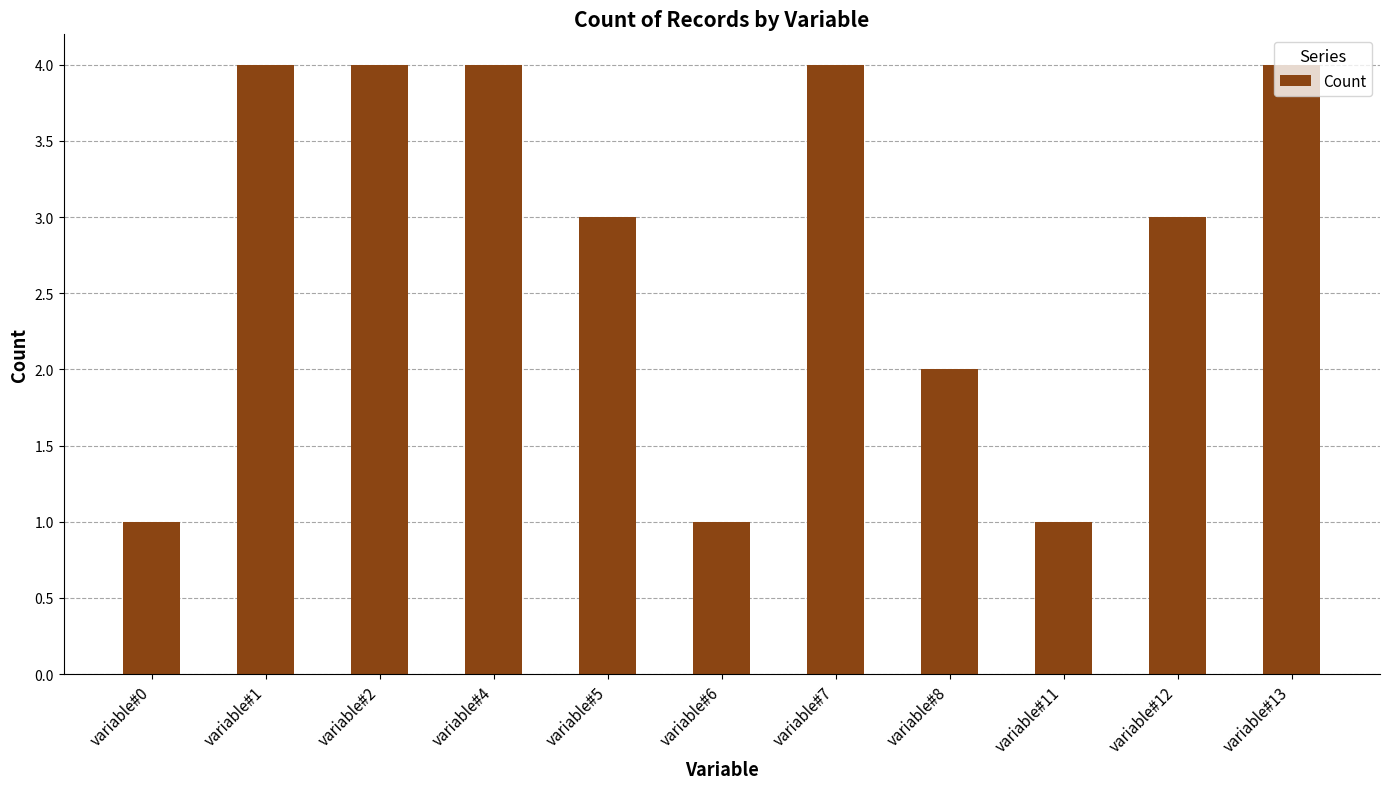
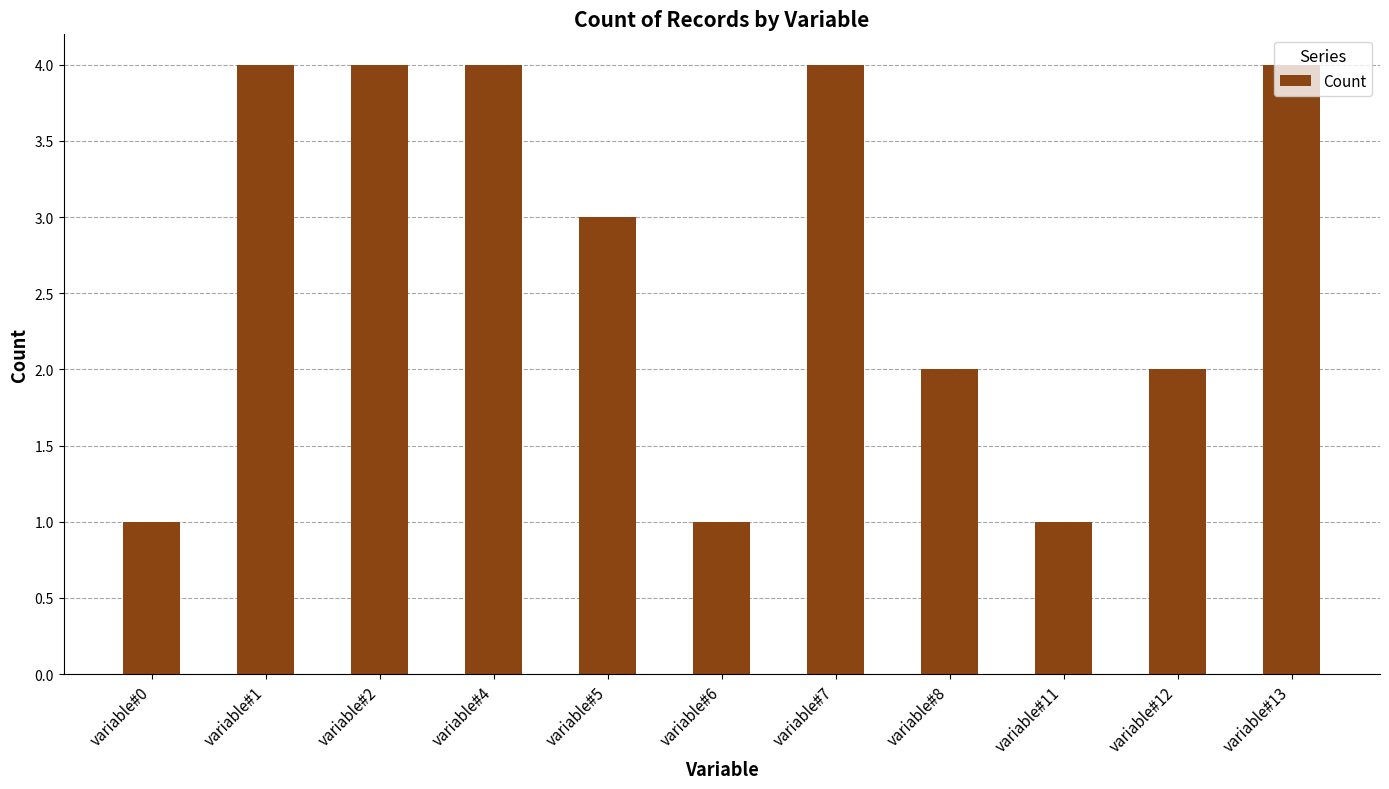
variable#12: 3 -> 2
